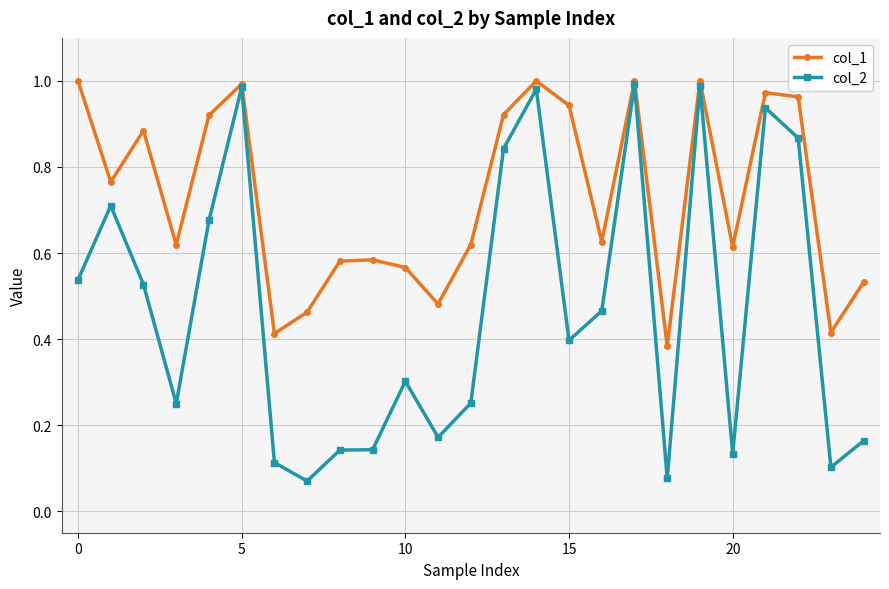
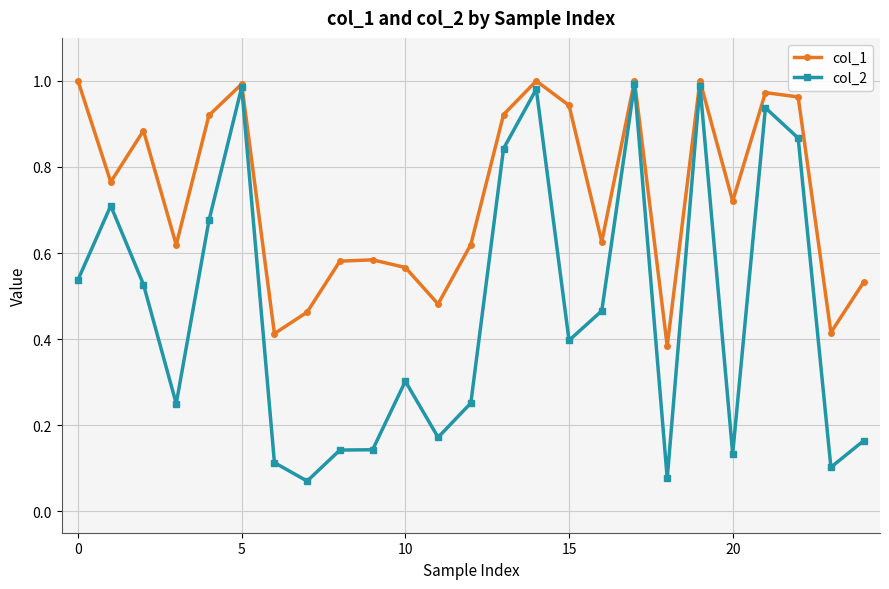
col_1, 20: 0.61 -> 0.72
